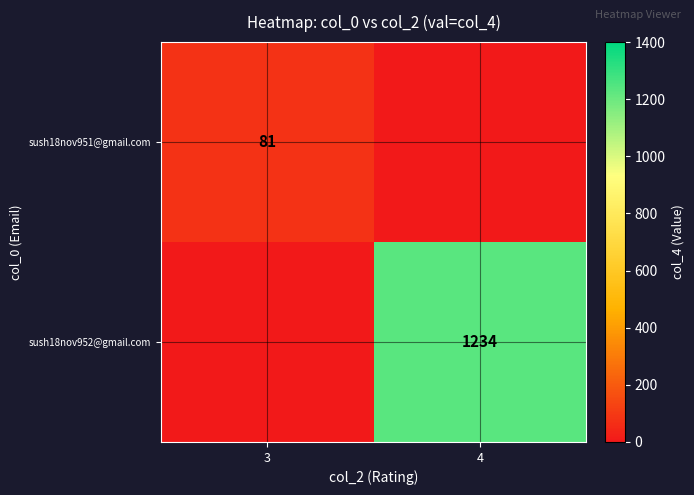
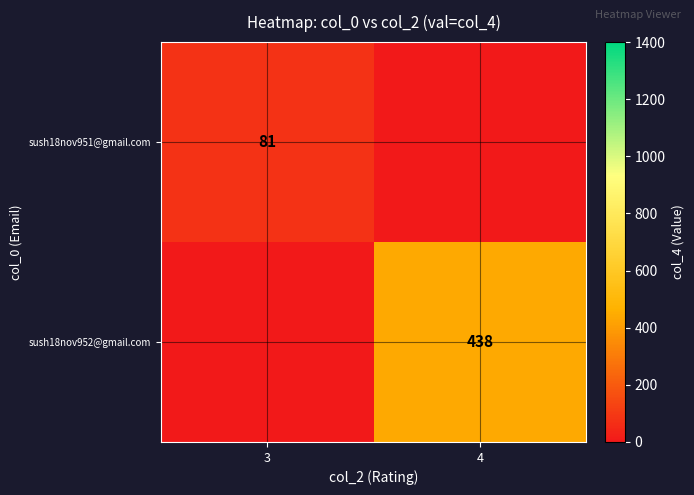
sush18nov952@gmail.com, 4: 1234 -> 438
